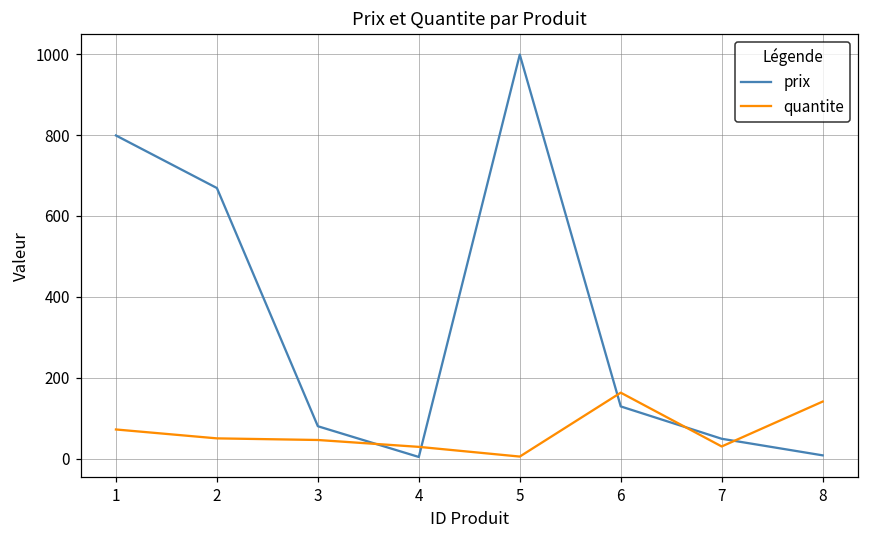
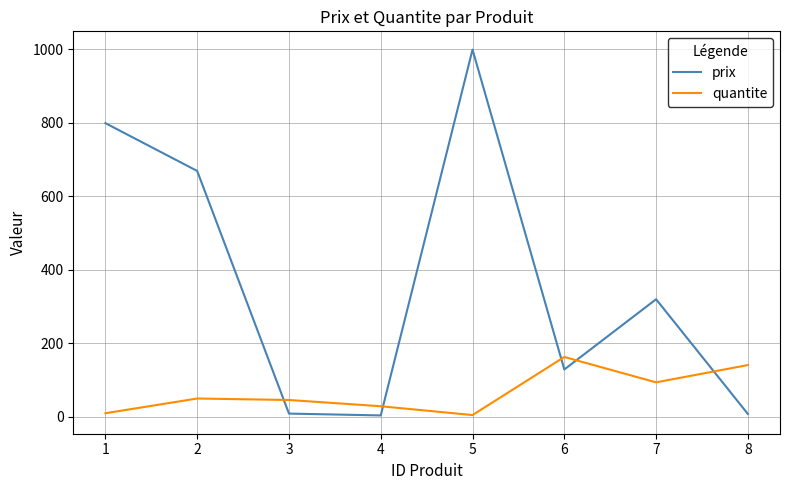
quantite, 1: 70 -> 10
prix, 3: 80 -> 10
prix, 7: 50 -> 320
quantite, 7: 30 -> 90
